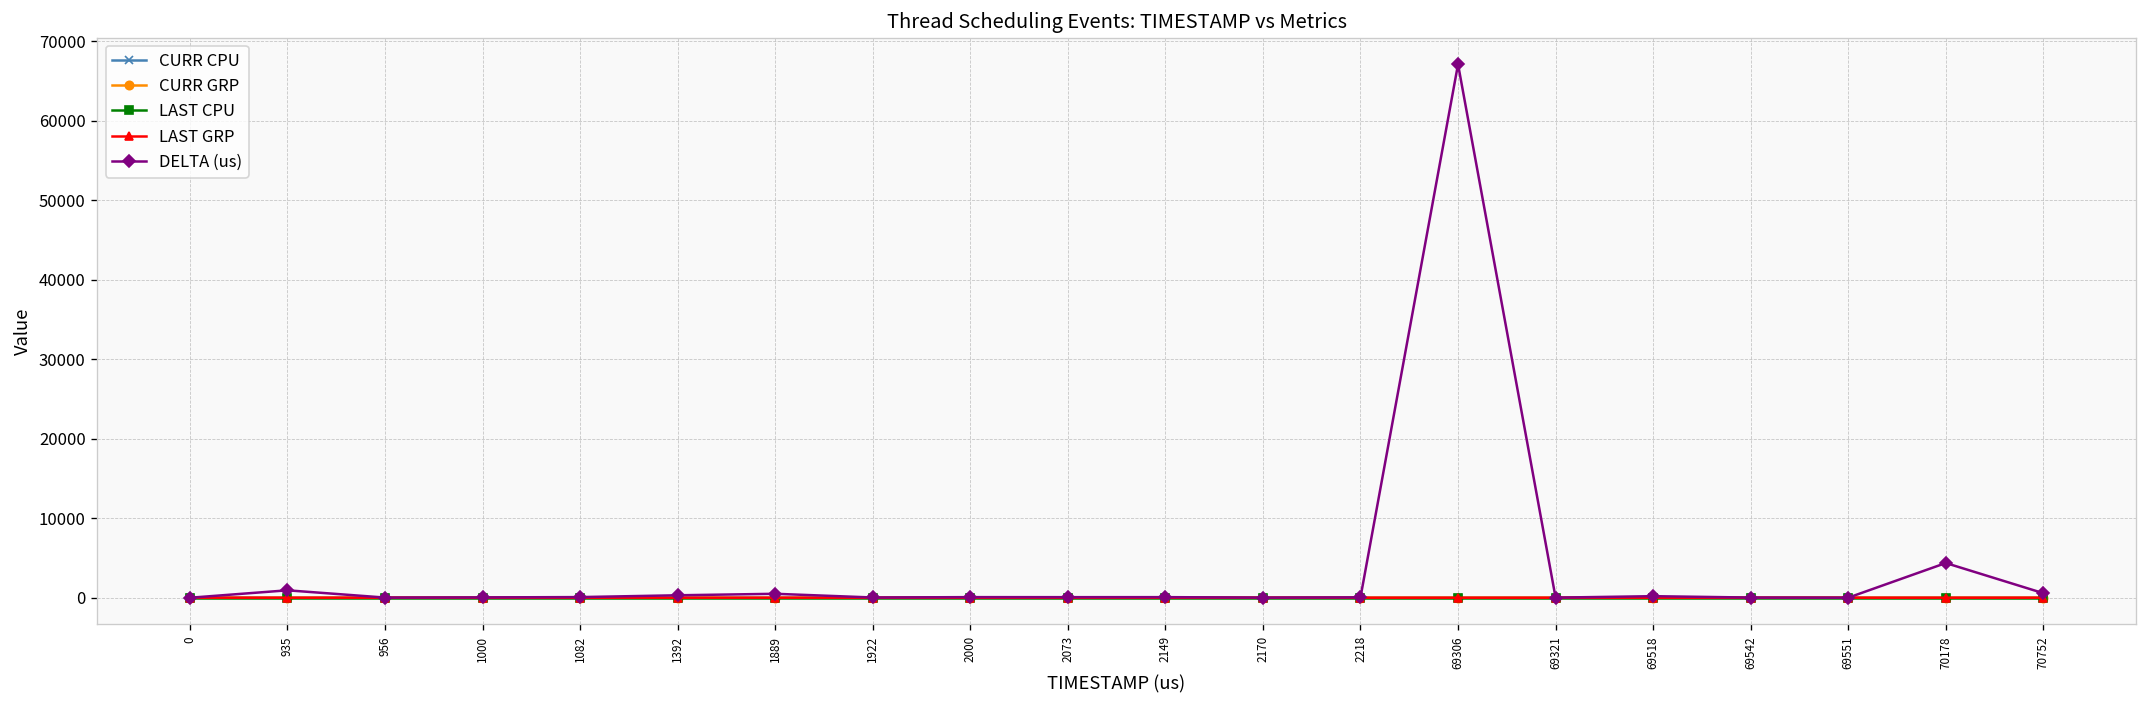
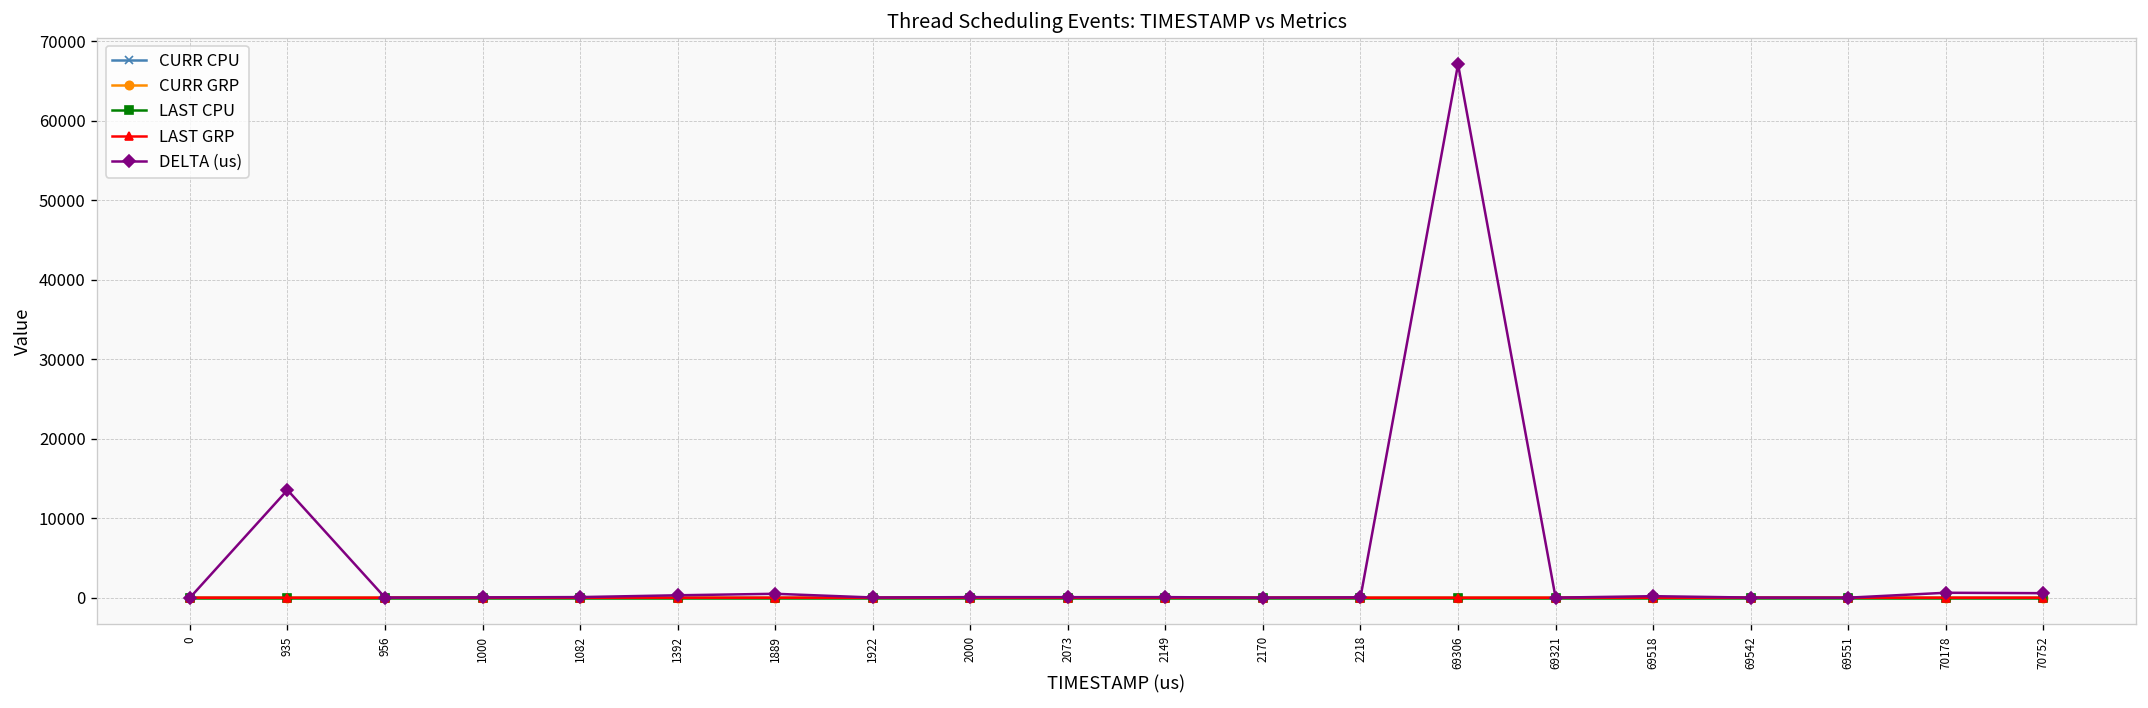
DELTA (us), 935: 1000 -> 14000
DELTA (us), 70178: 4000 -> 1000
